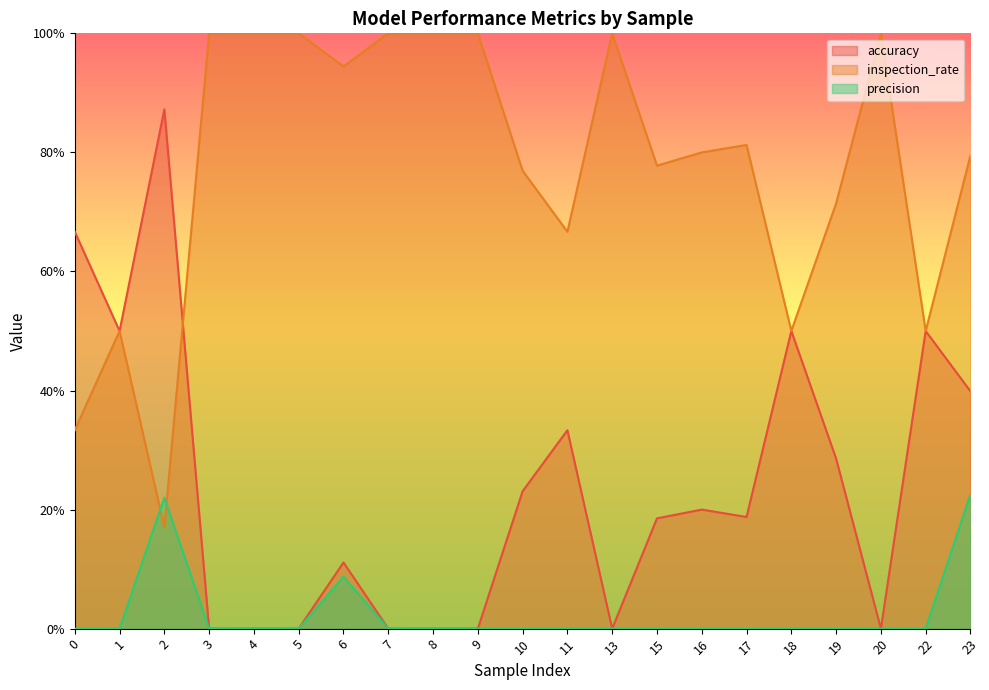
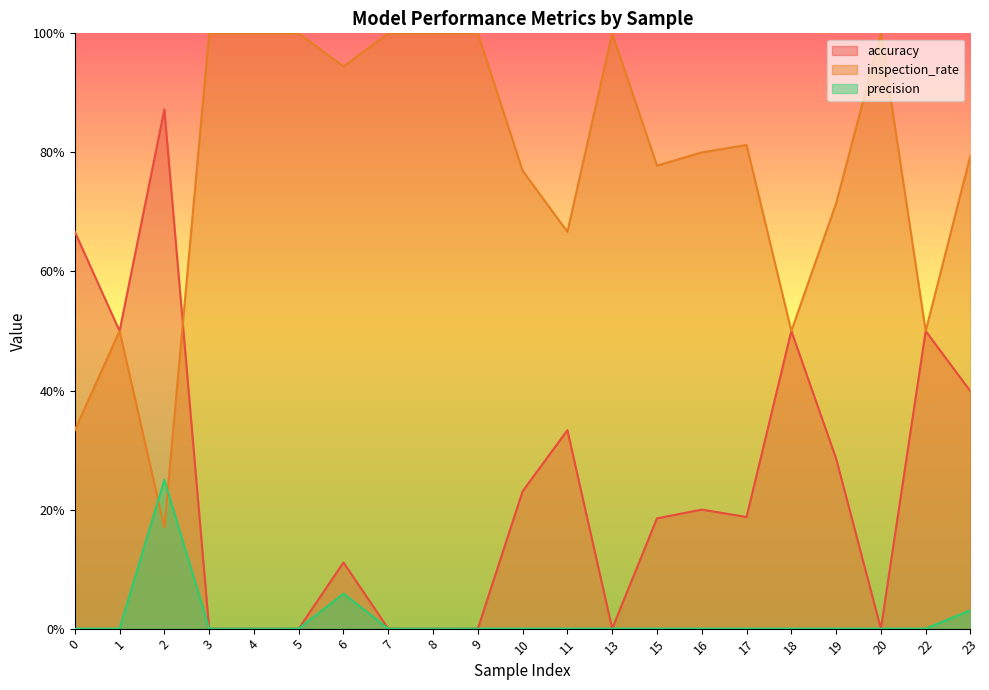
precision, 2: 22% -> 25%
precision, 6: 9% -> 6%
precision, 23: 23% -> 3%
